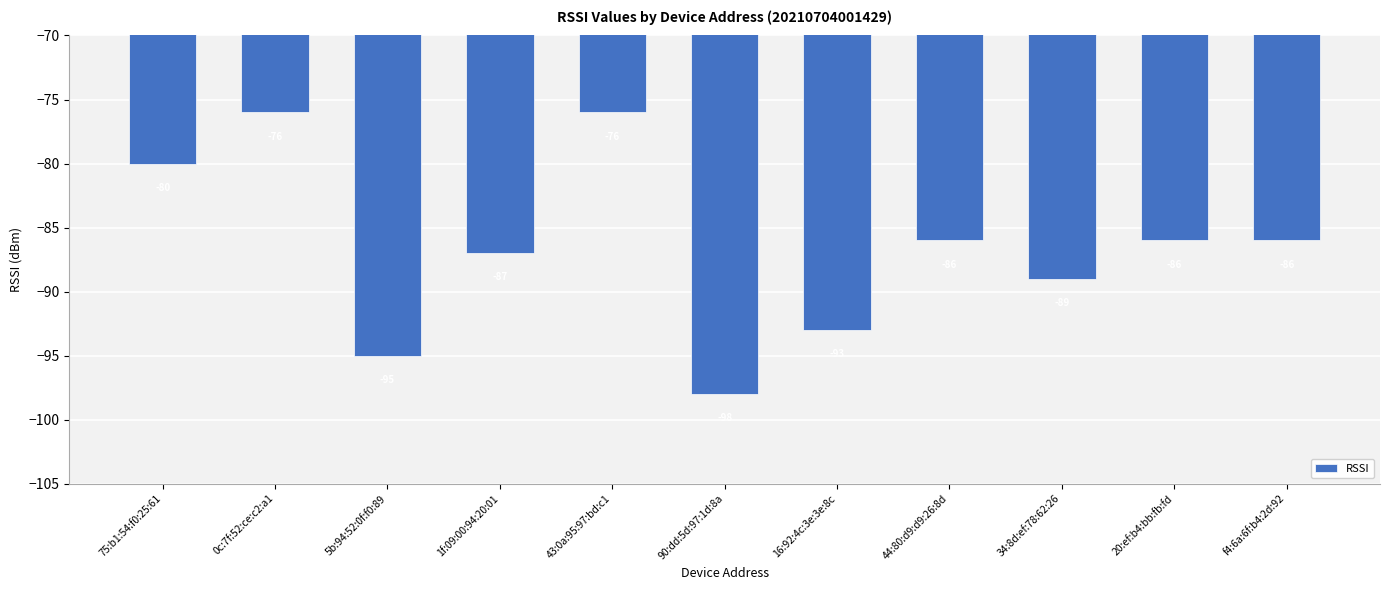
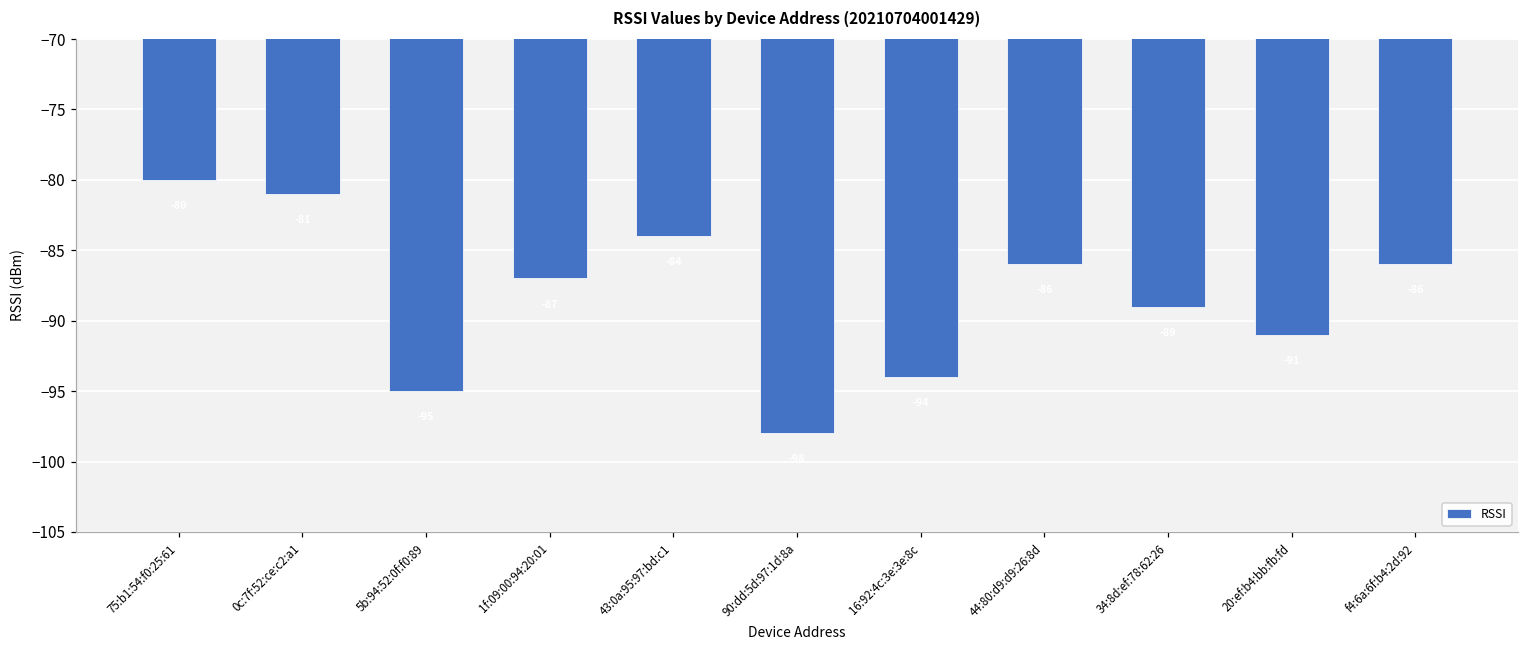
0c:7f:52:ce:c2:a1: -76 -> -81
43:0a:95:97:bd:c1: -76 -> -84
16:92:4c:3e:3e:8c: -93 -> -94
20:ef:b4:bb:fb:fd: -86 -> -91
